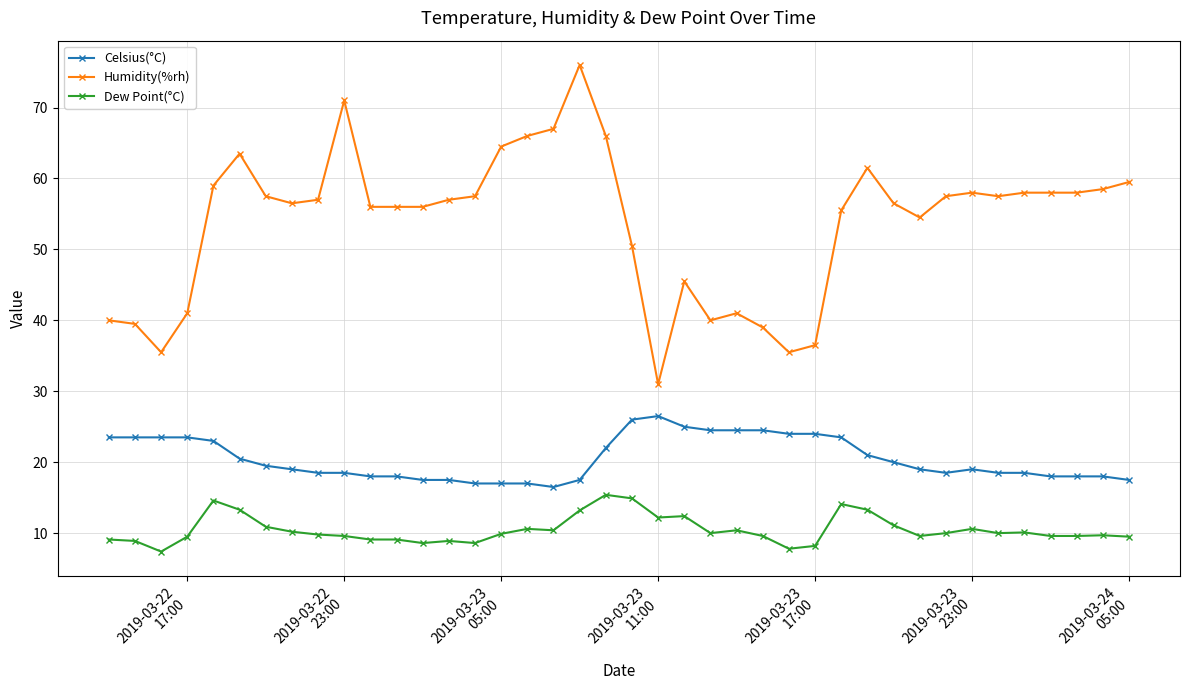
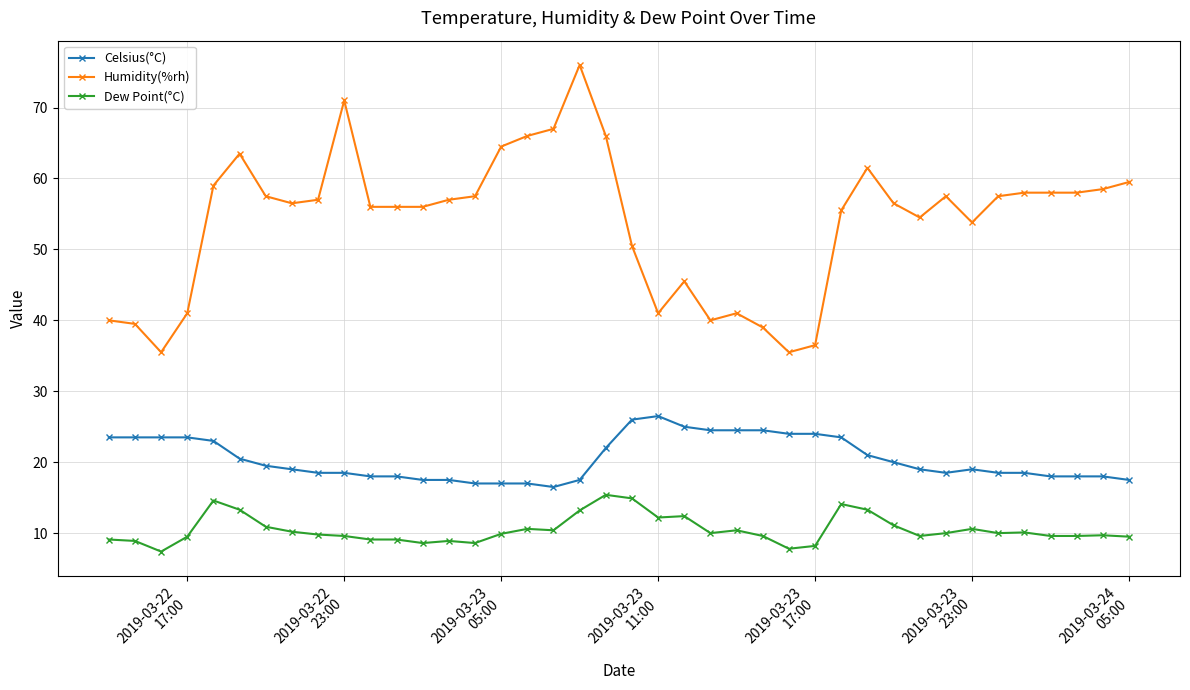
Humidity(%rh), 2019-03-23 11:00: 31 -> 41
Humidity(%rh), 2019-03-23 23:00: 58 -> 54
